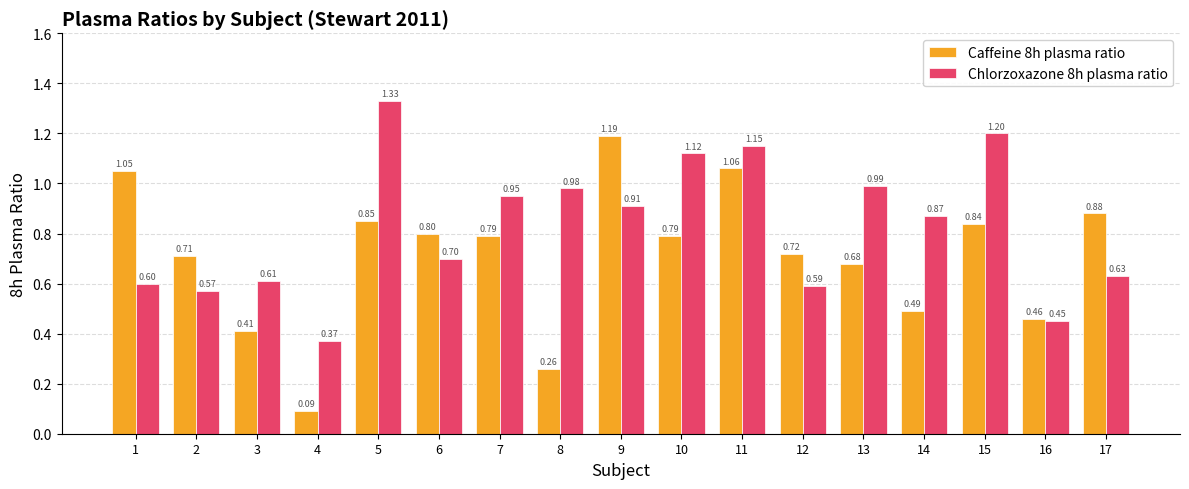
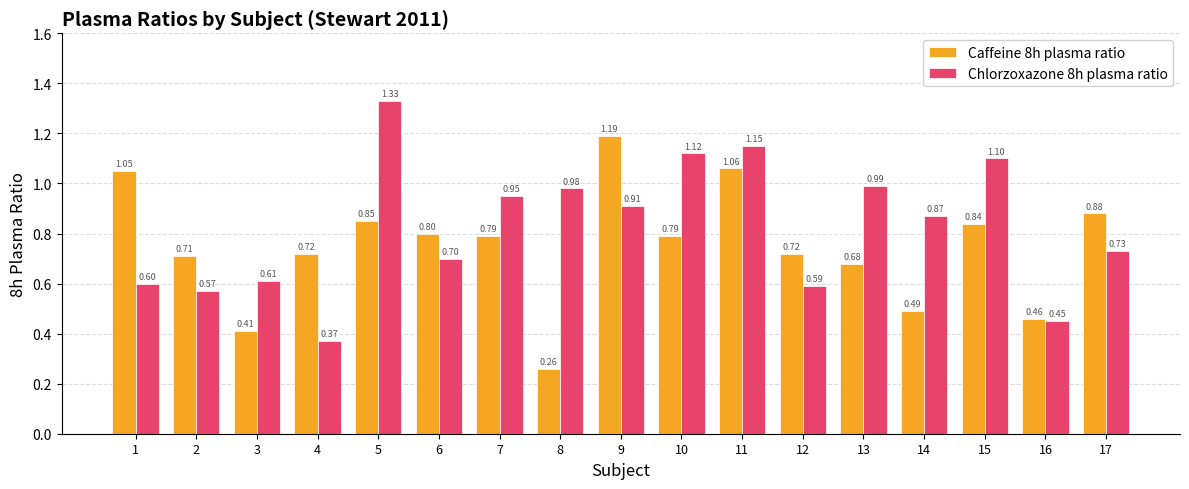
Caffeine 8h plasma ratio, 4: 0.09 -> 0.72
Chlorzoxazone 8h plasma ratio, 15: 1.20 -> 1.10
Chlorzoxazone 8h plasma ratio, 17: 0.63 -> 0.73
